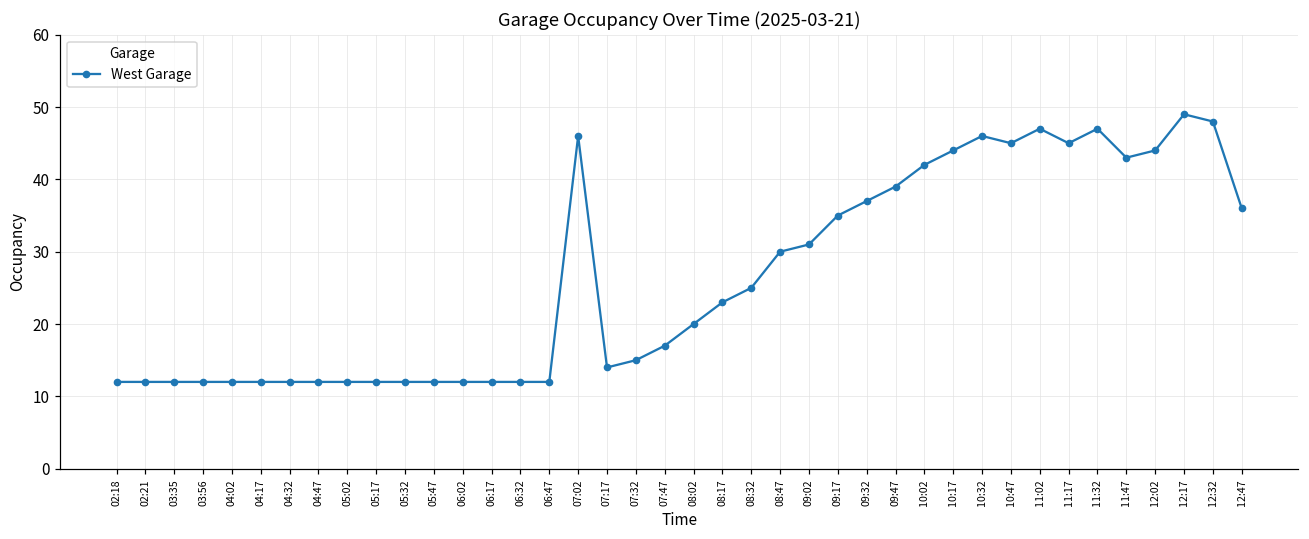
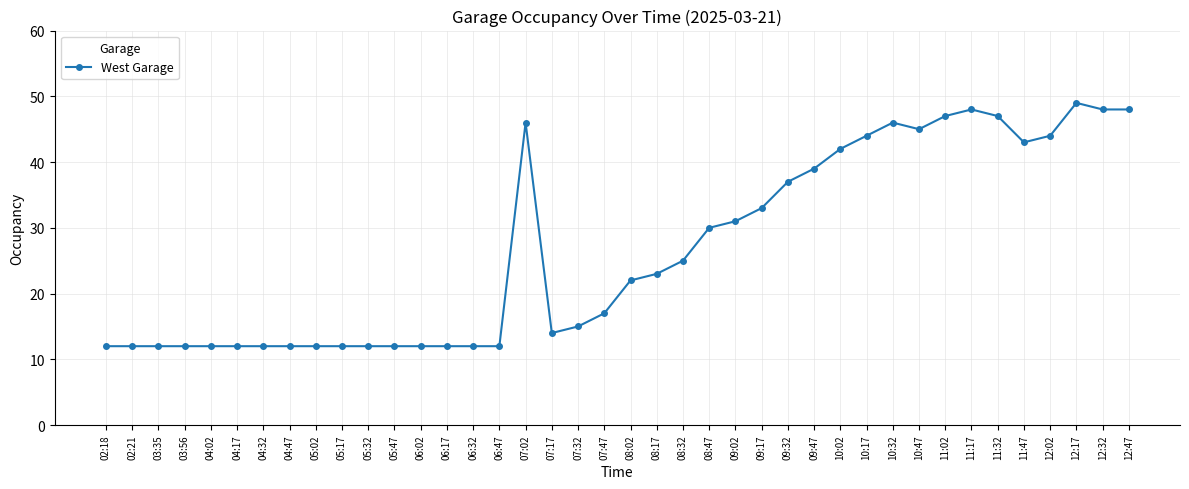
08:02: 20 -> 22
09:17: 35 -> 33
11:17: 45 -> 48
12:47: 36 -> 48
